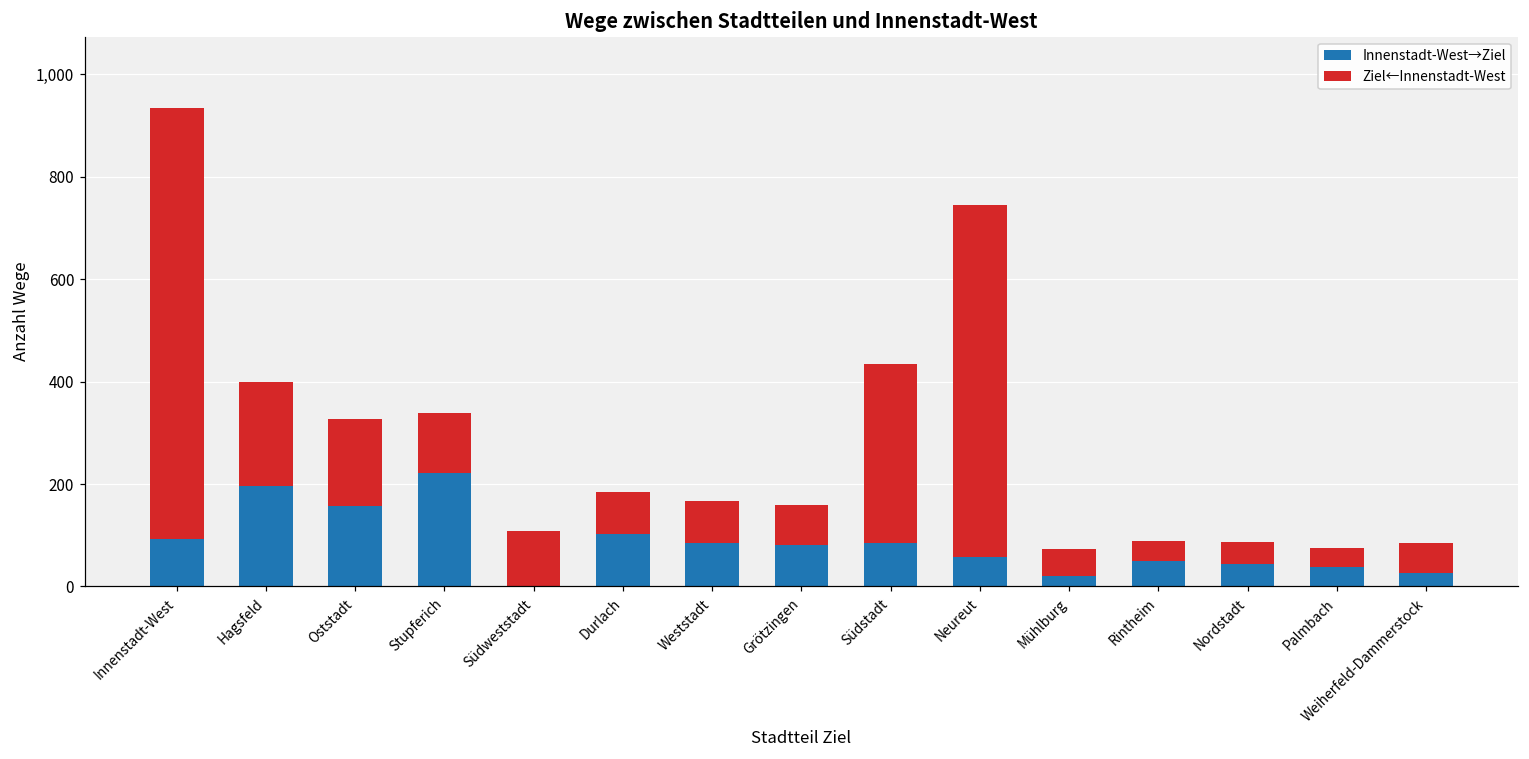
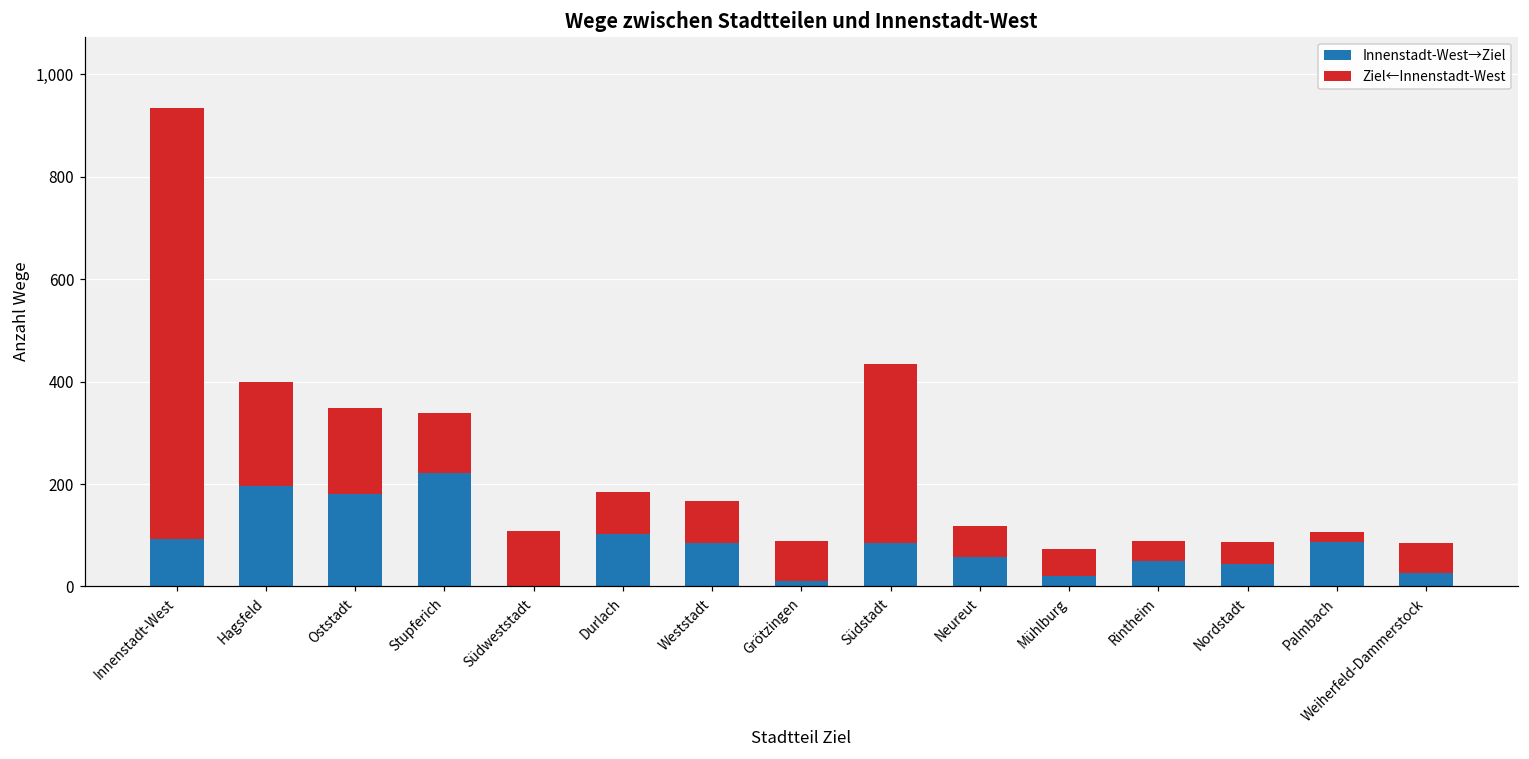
Innenstadt-West→Ziel, Oststadt: 160 -> 180
Innenstadt-West→Ziel, Grötzingen: 80 -> 10
Ziel←Innenstadt-West, Neureut: 690 -> 60
Innenstadt-West→Ziel, Palmbach: 40 -> 90
Ziel←Innenstadt-West, Palmbach: 40 -> 20
